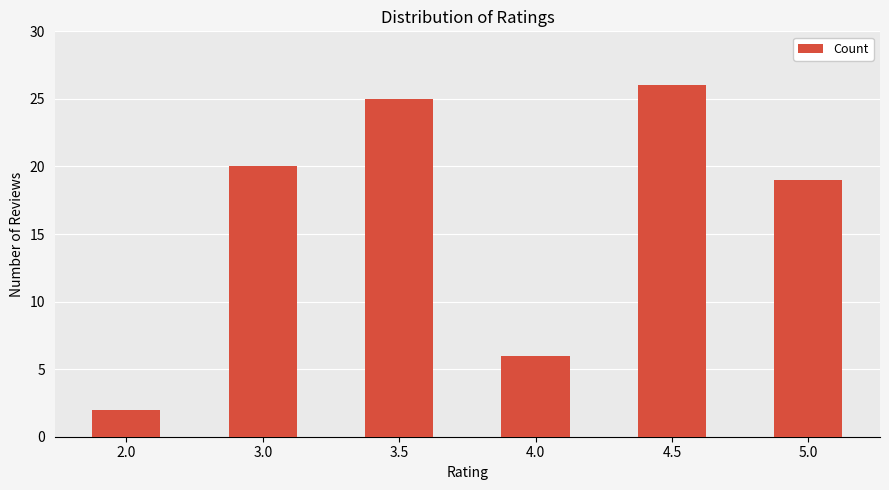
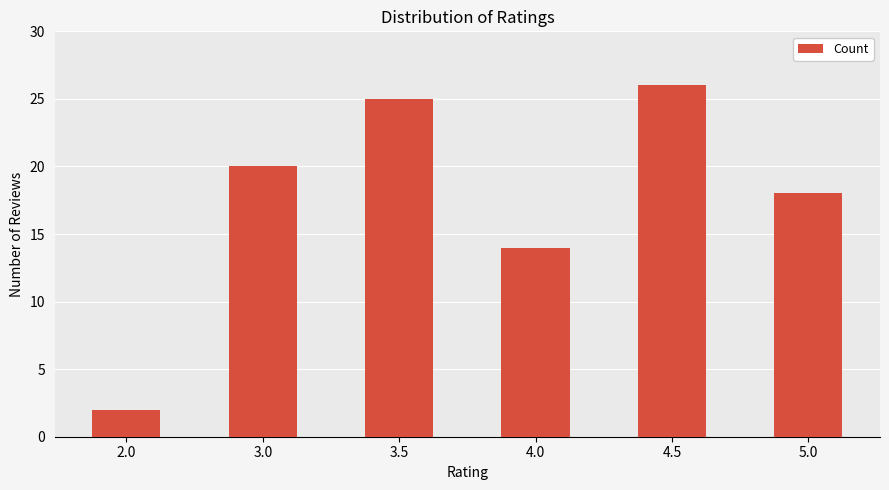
4.0: 6 -> 14
5.0: 19 -> 18
